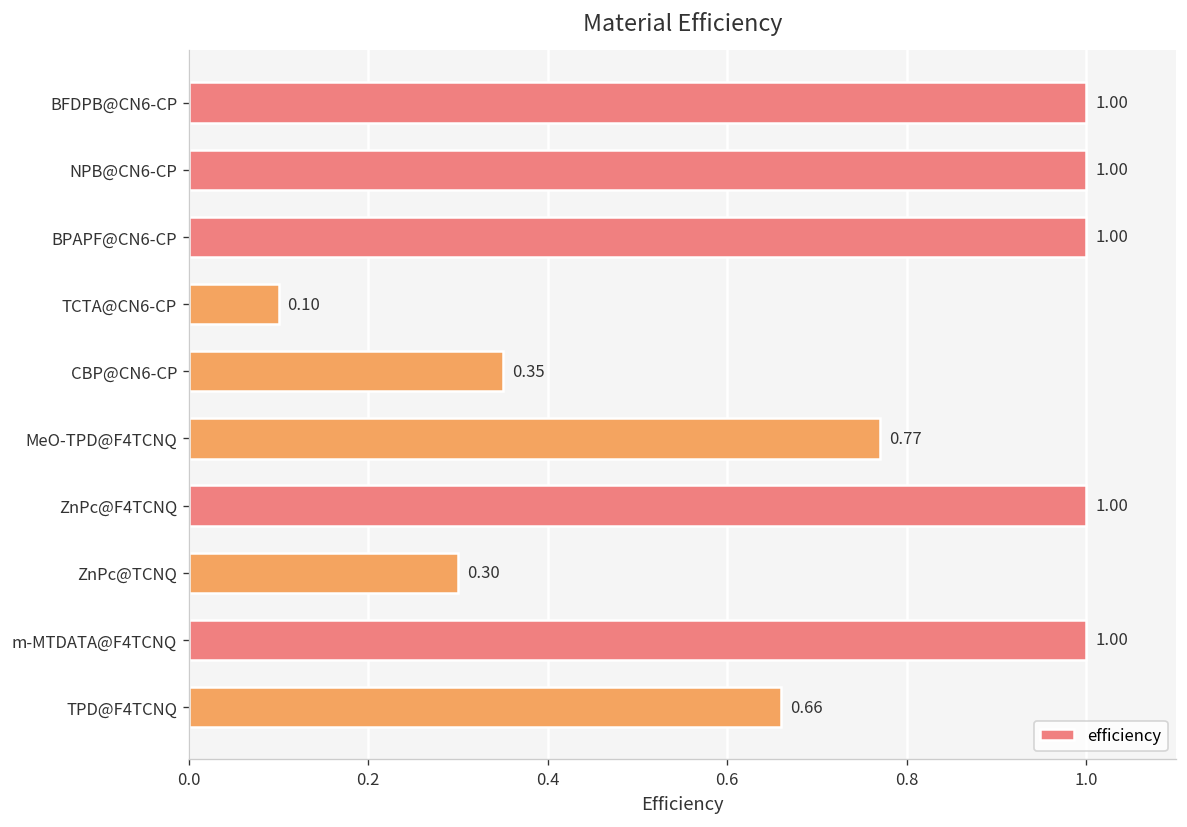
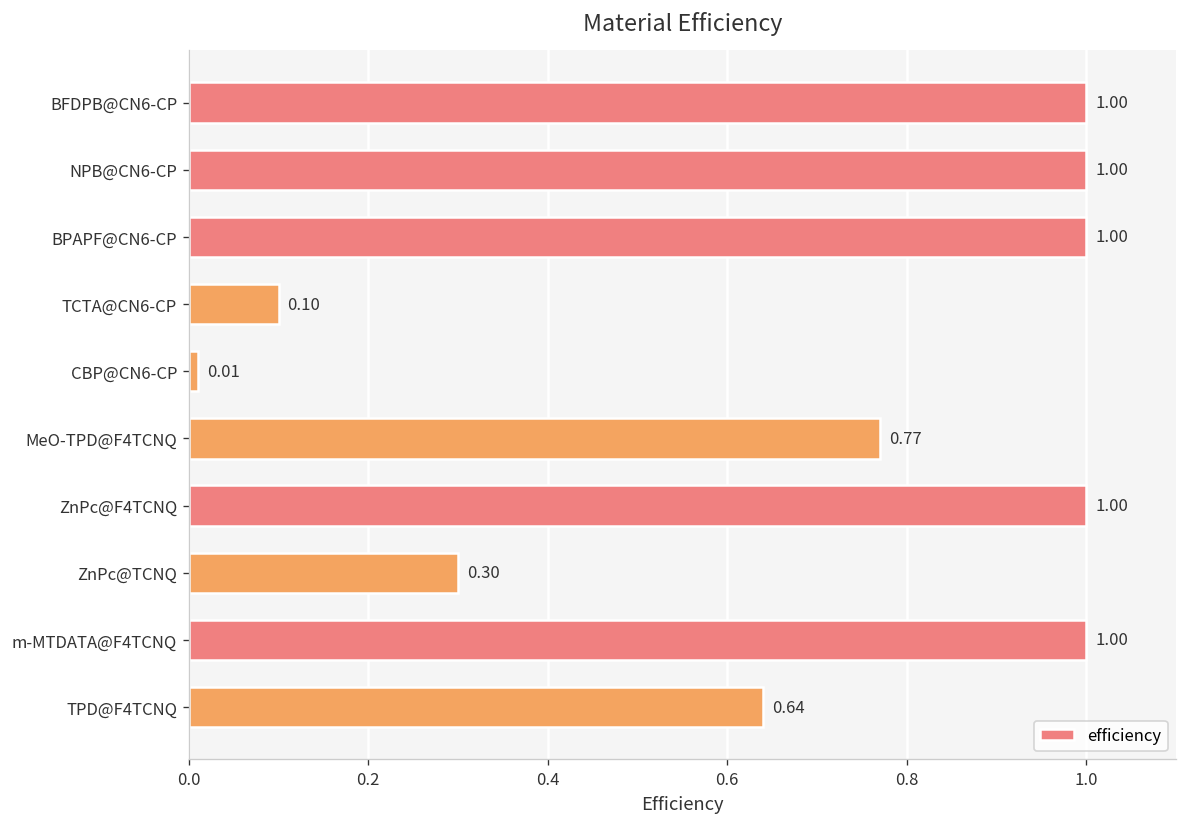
CBP@CN6-CP: 0.35 -> 0.01
TPD@F4TCNQ: 0.66 -> 0.64
